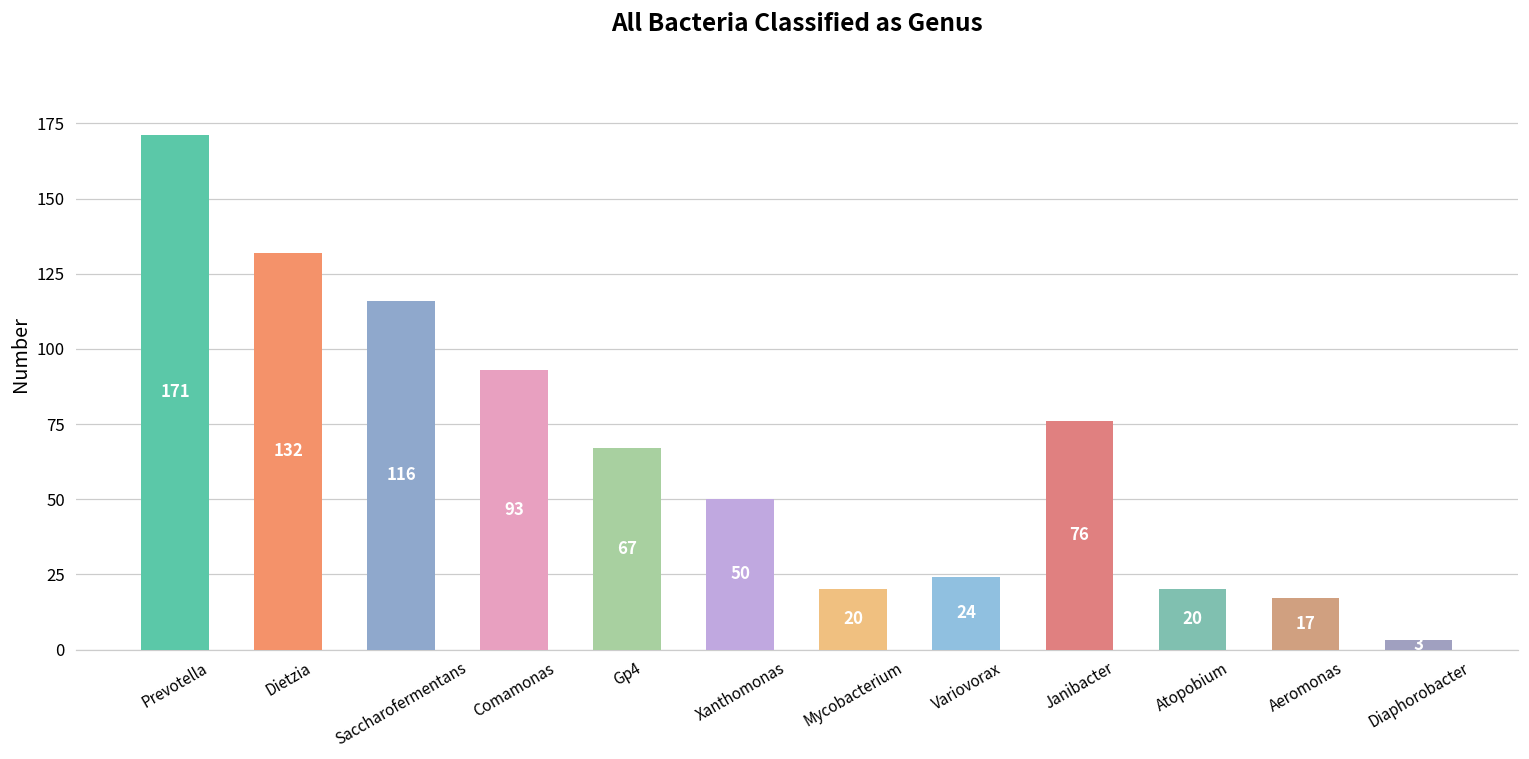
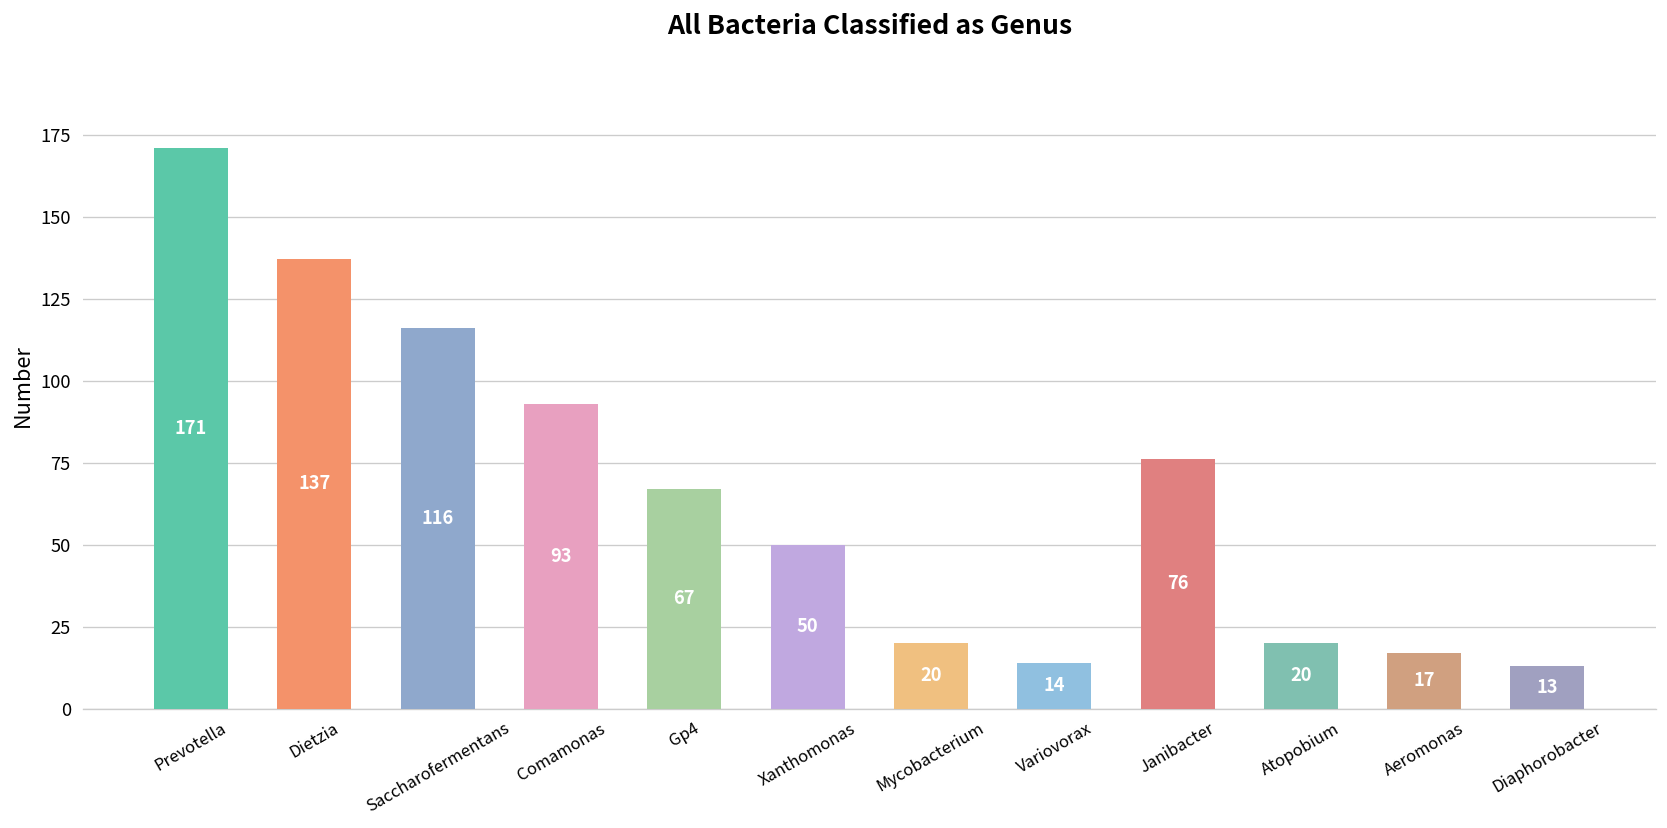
Dietzia: 132 -> 137
Variovorax: 24 -> 14
Diaphorobacter: 3 -> 13
